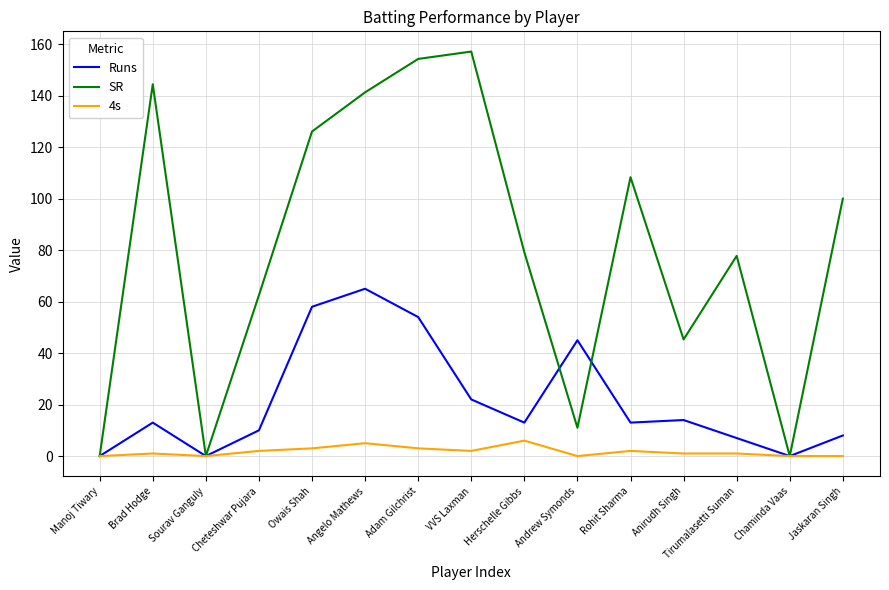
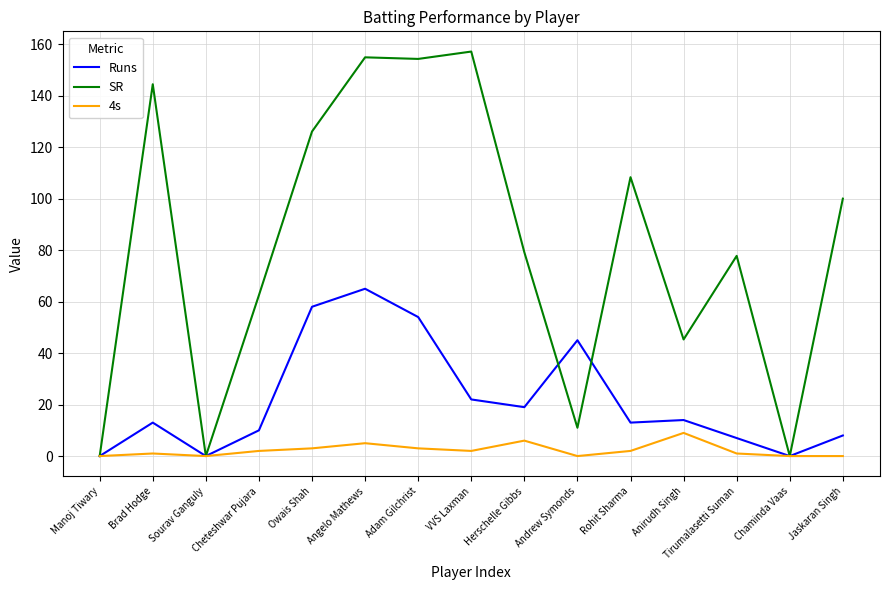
SR, Angelo Mathews: 141 -> 155
Runs, Herschelle Gibbs: 13 -> 19
4s, Anirudh Singh: 1 -> 9
